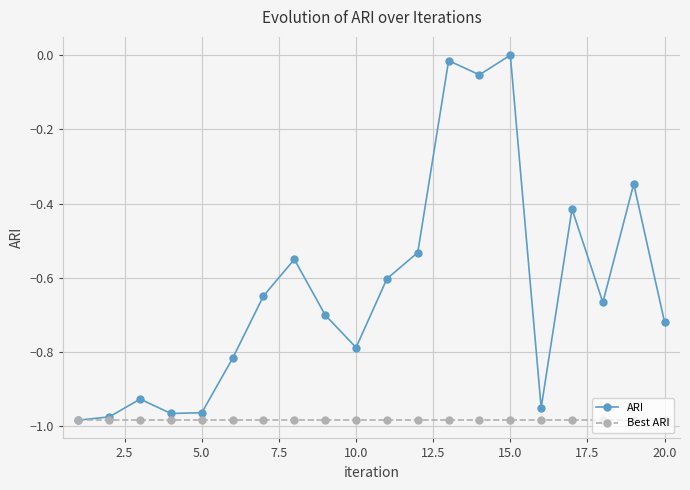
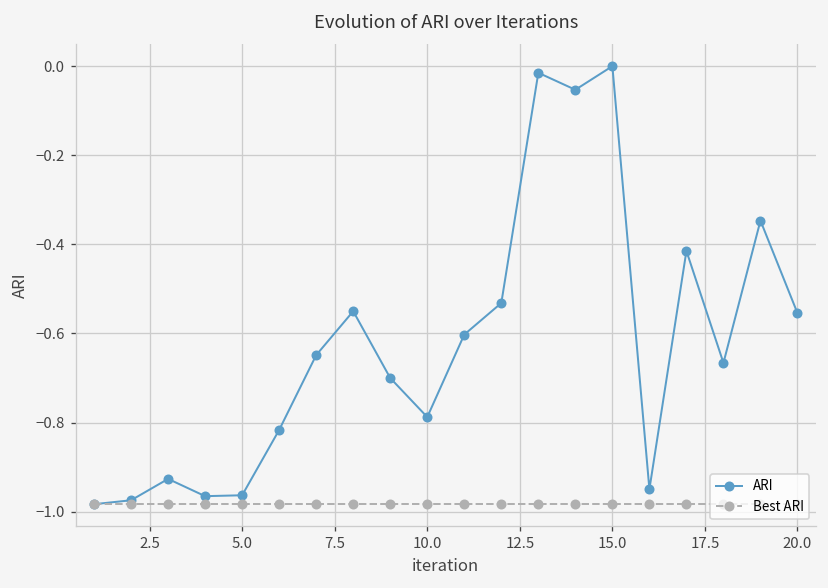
ARI, 20.0: -0.72 -> -0.55
